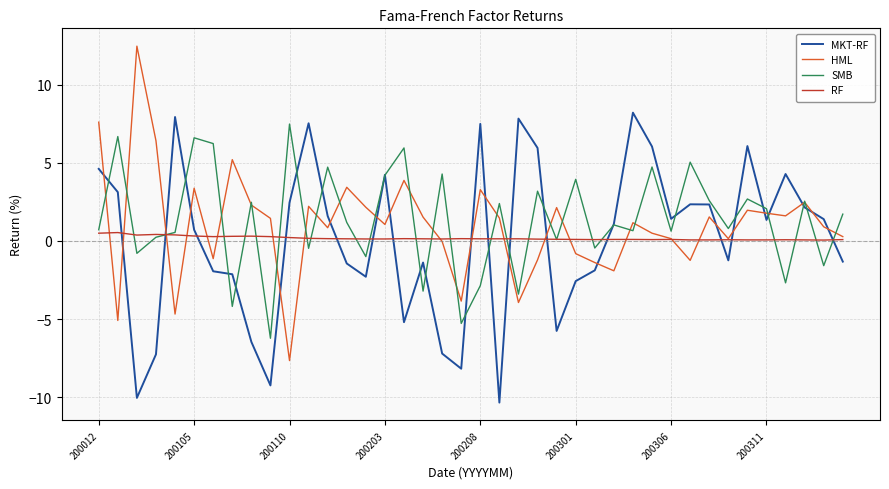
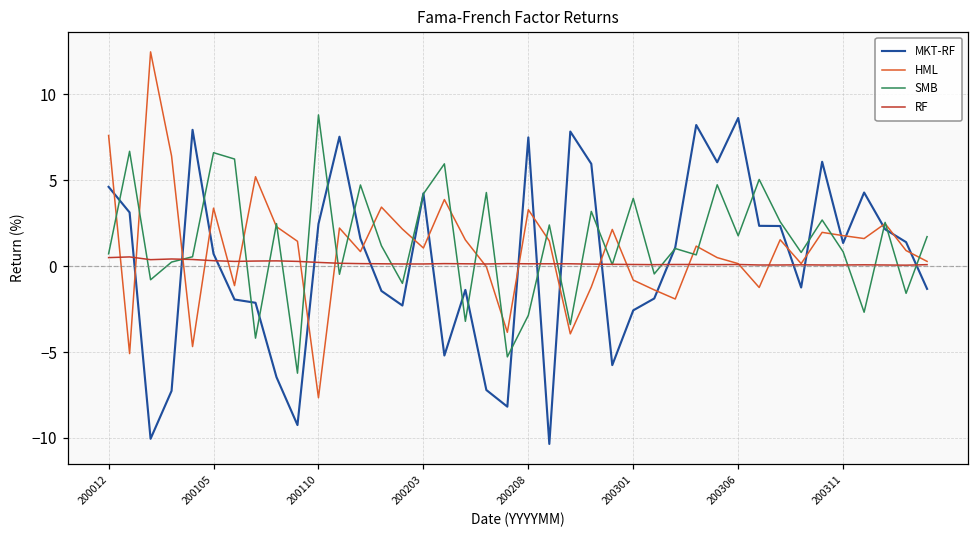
SMB, 200110: 7.5 -> 8.8
MKT-RF, 200306: 1.4 -> 8.6
SMB, 200306: 0.6 -> 1.8
SMB, 200311: 2.1 -> 0.8
